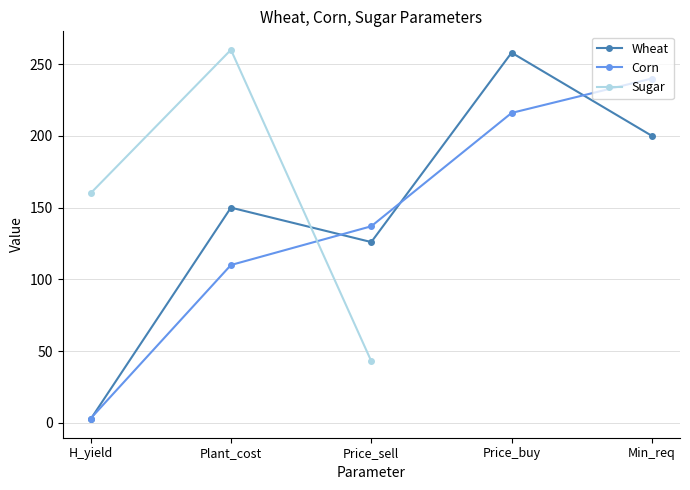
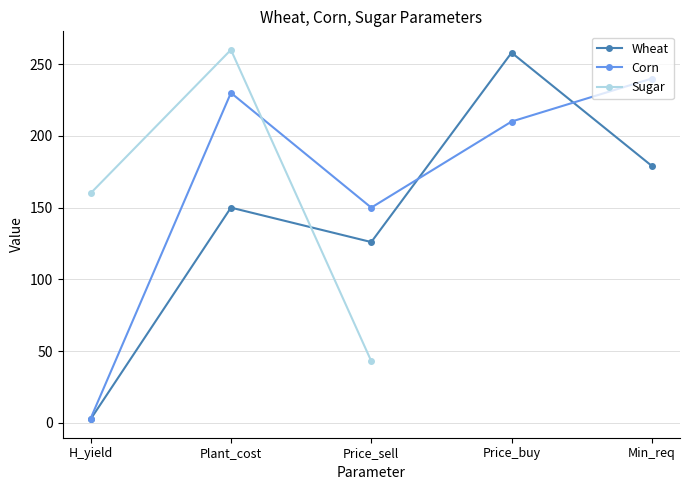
Corn, Plant_cost: 110 -> 230
Corn, Price_sell: 137 -> 150
Corn, Price_buy: 216 -> 210
Wheat, Min_req: 200 -> 179
